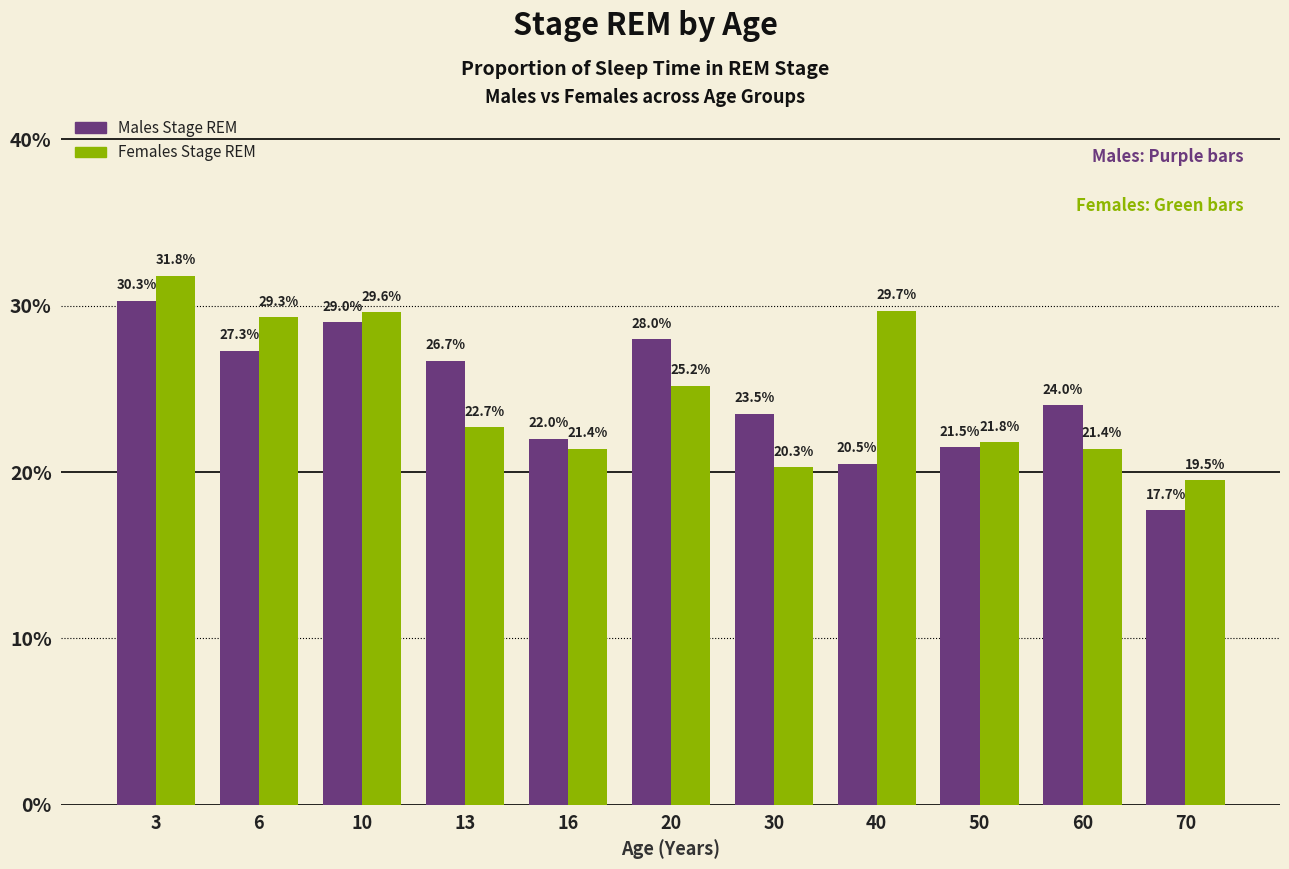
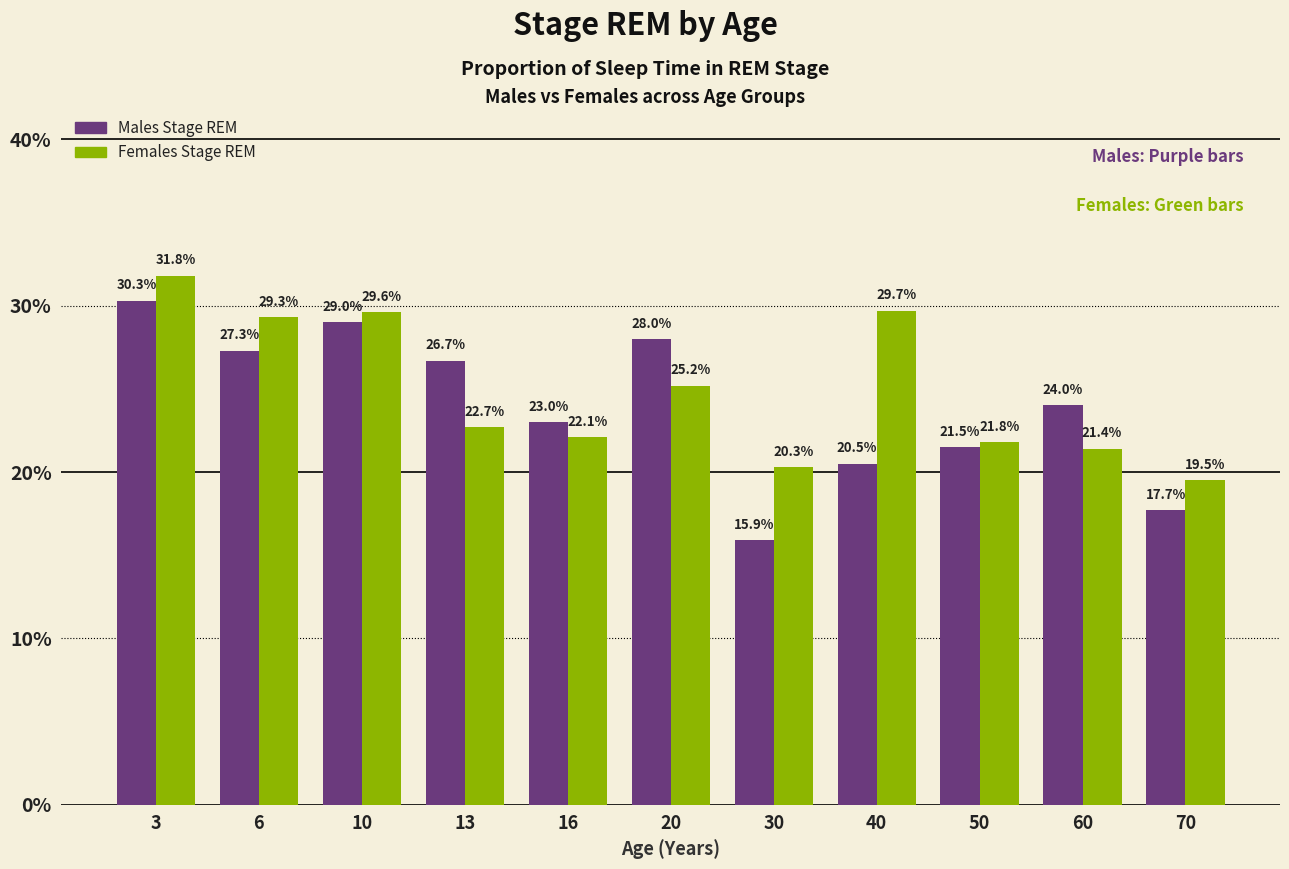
Males Stage REM, 16: 22.0% -> 23.0%
Females Stage REM, 16: 21.4% -> 22.1%
Males Stage REM, 30: 23.5% -> 15.9%
